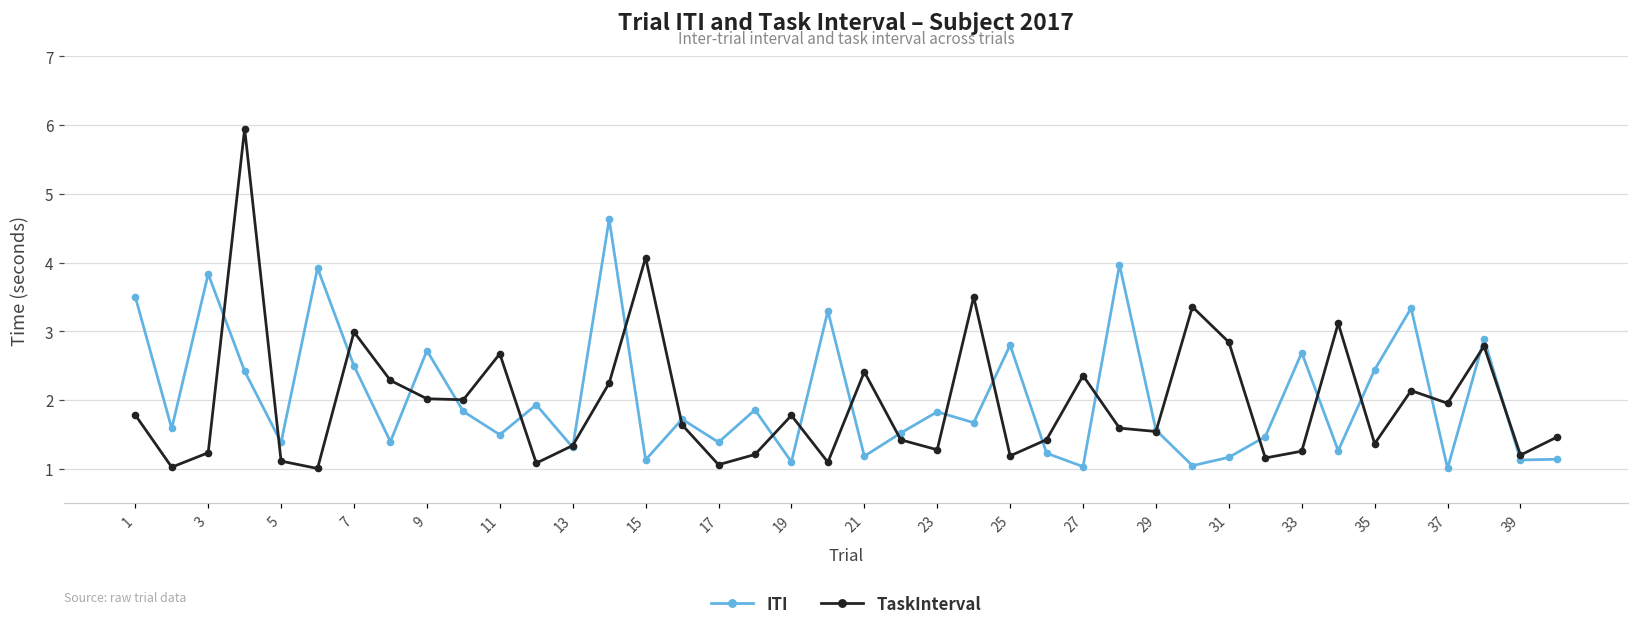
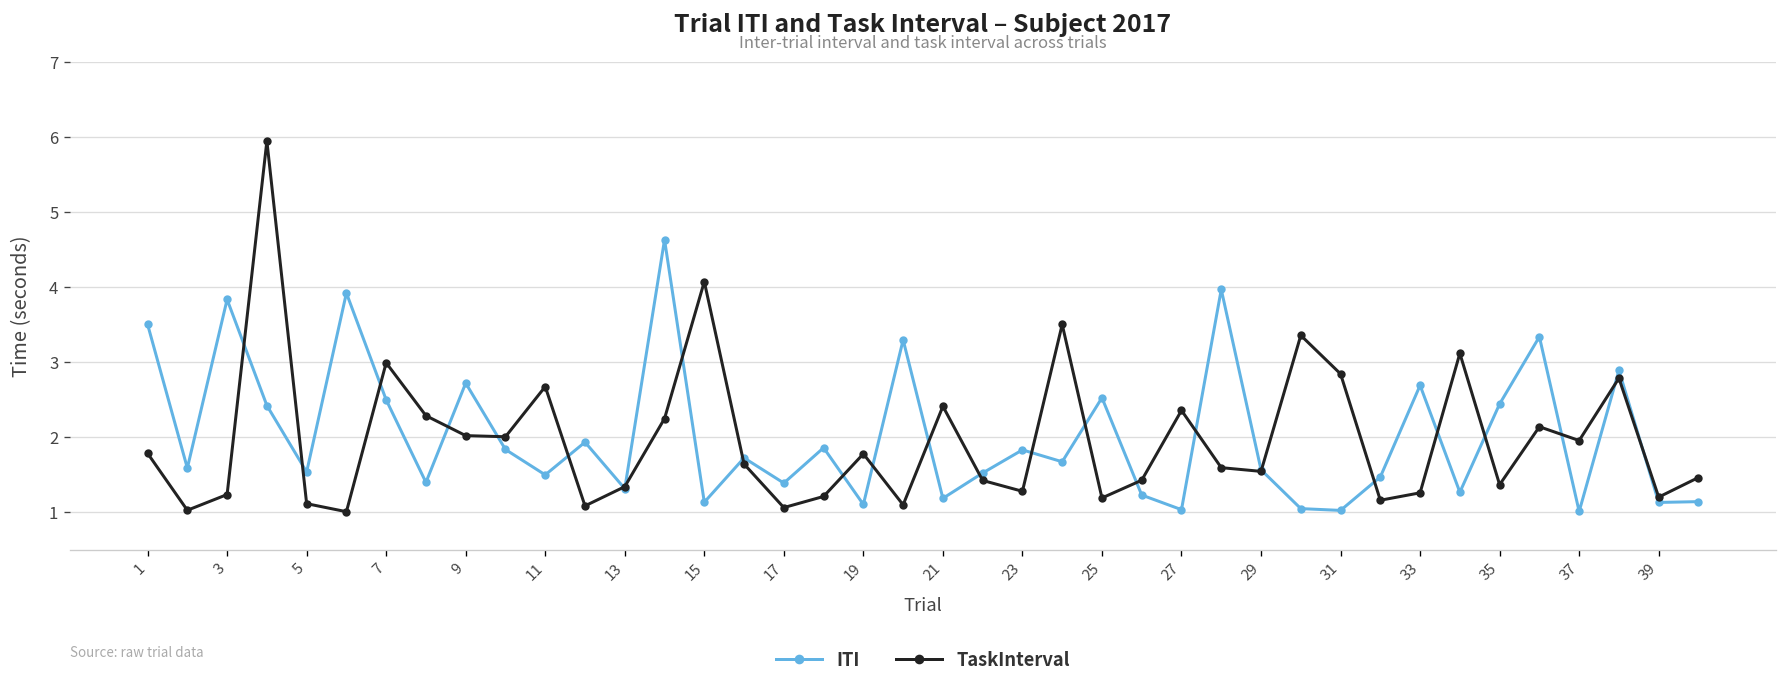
ITI, 5: 1.4 -> 1.5
ITI, 25: 2.8 -> 2.5
ITI, 31: 1.2 -> 1.0
